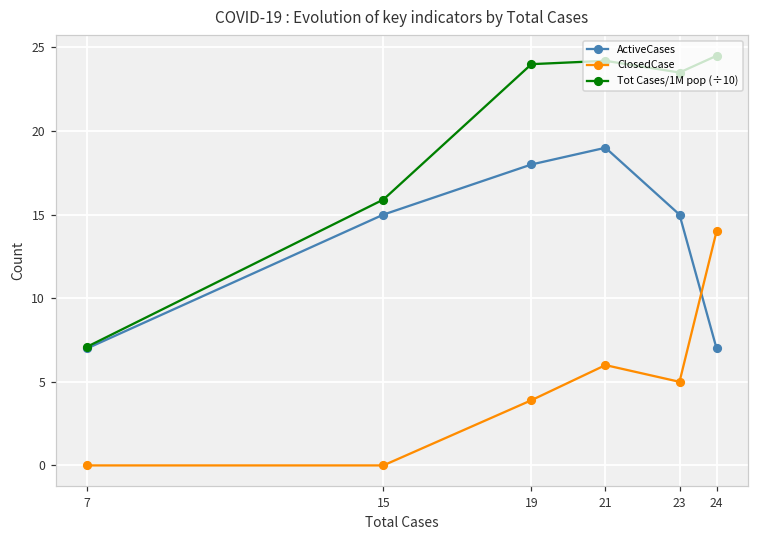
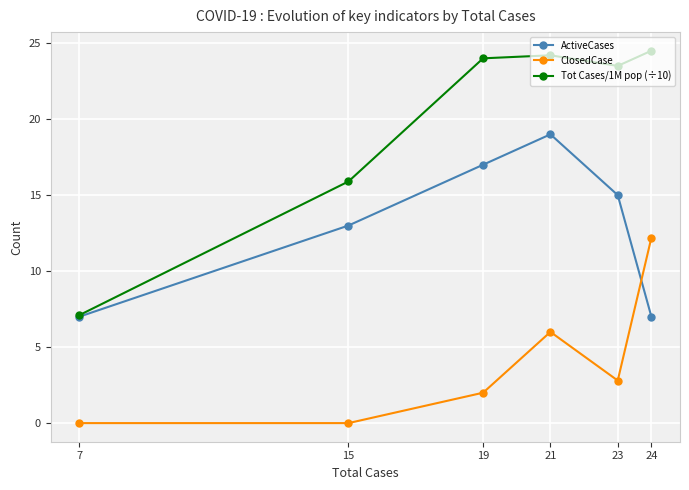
ActiveCases, 15: 15 -> 13
ActiveCases, 19: 18 -> 17
ClosedCase, 19: 3.9 -> 2.0
ClosedCase, 23: 5.0 -> 2.8
ClosedCase, 24: 14.0 -> 12.2
